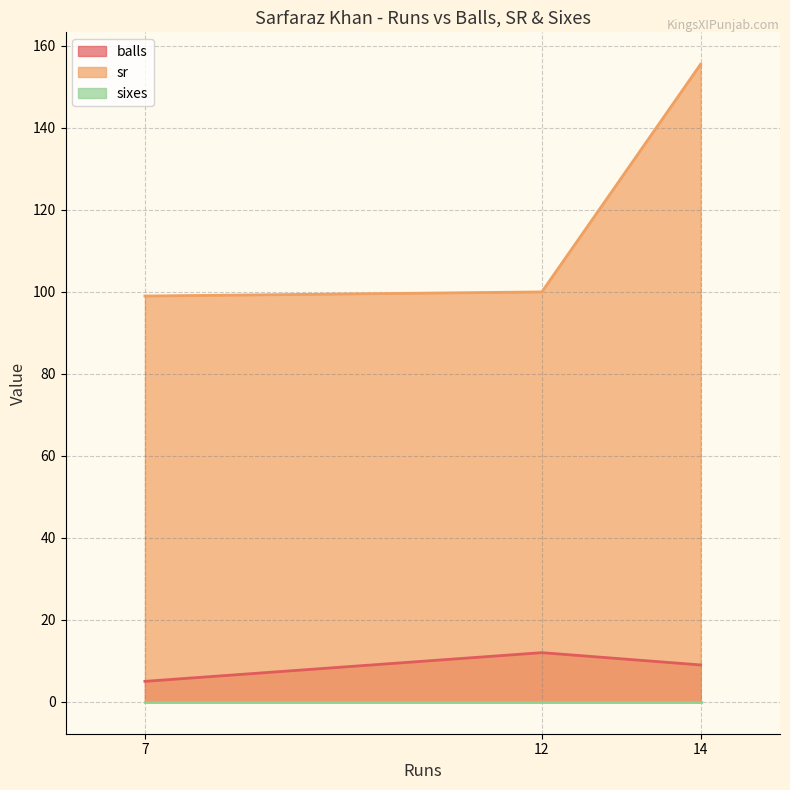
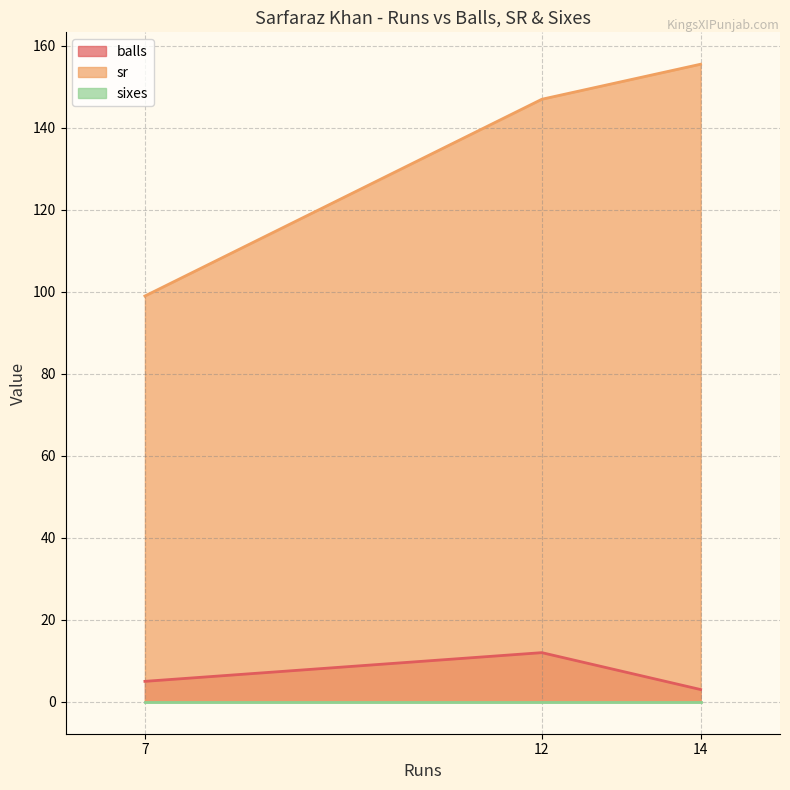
sr, 12: 100 -> 147
balls, 14: 9 -> 3
